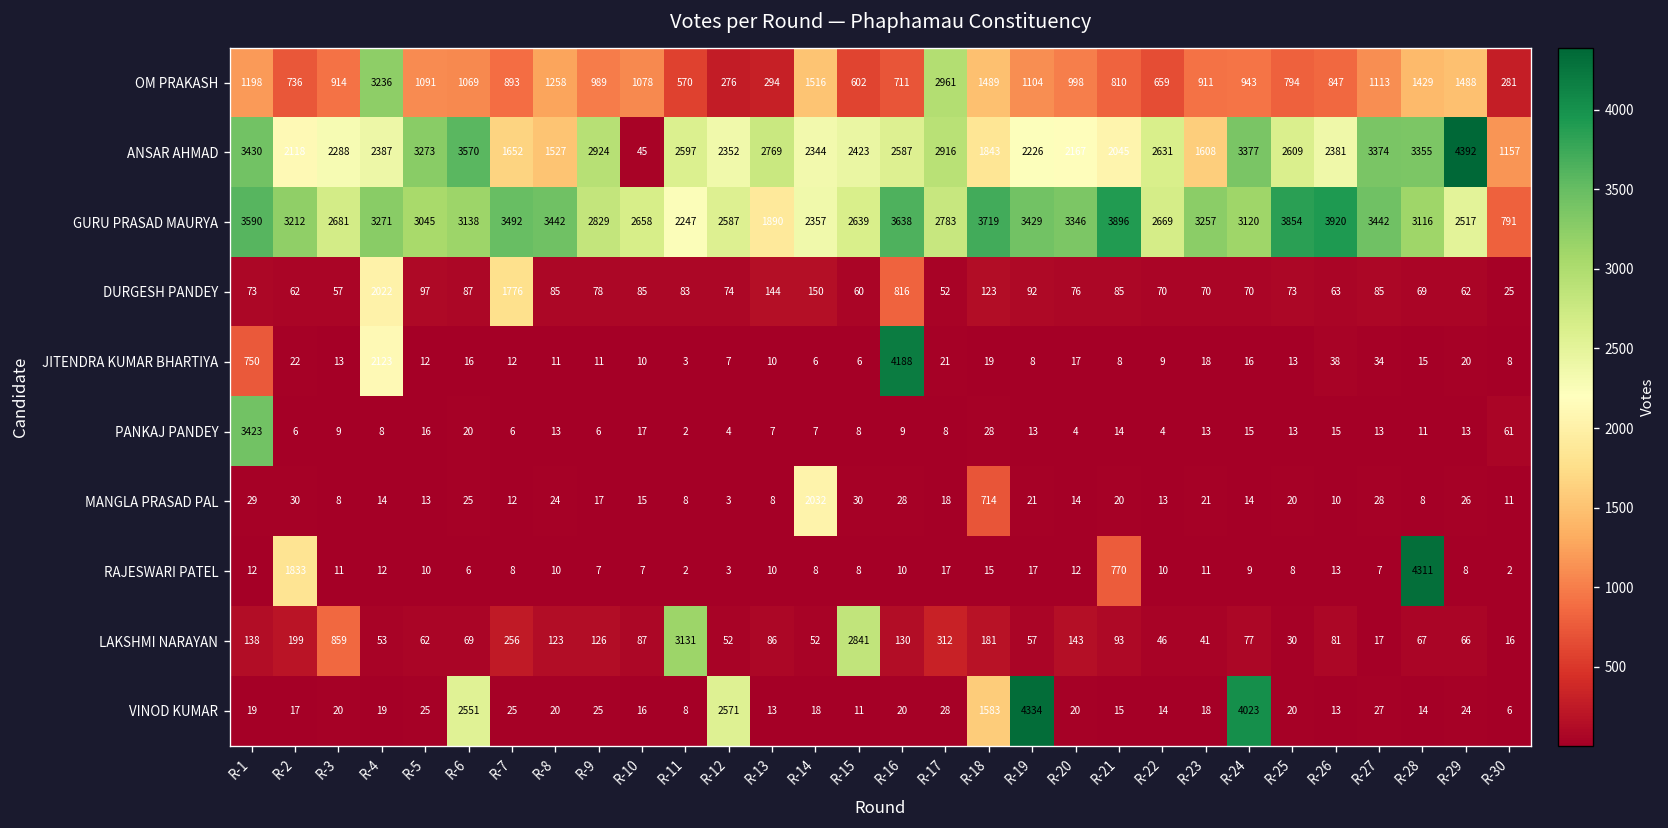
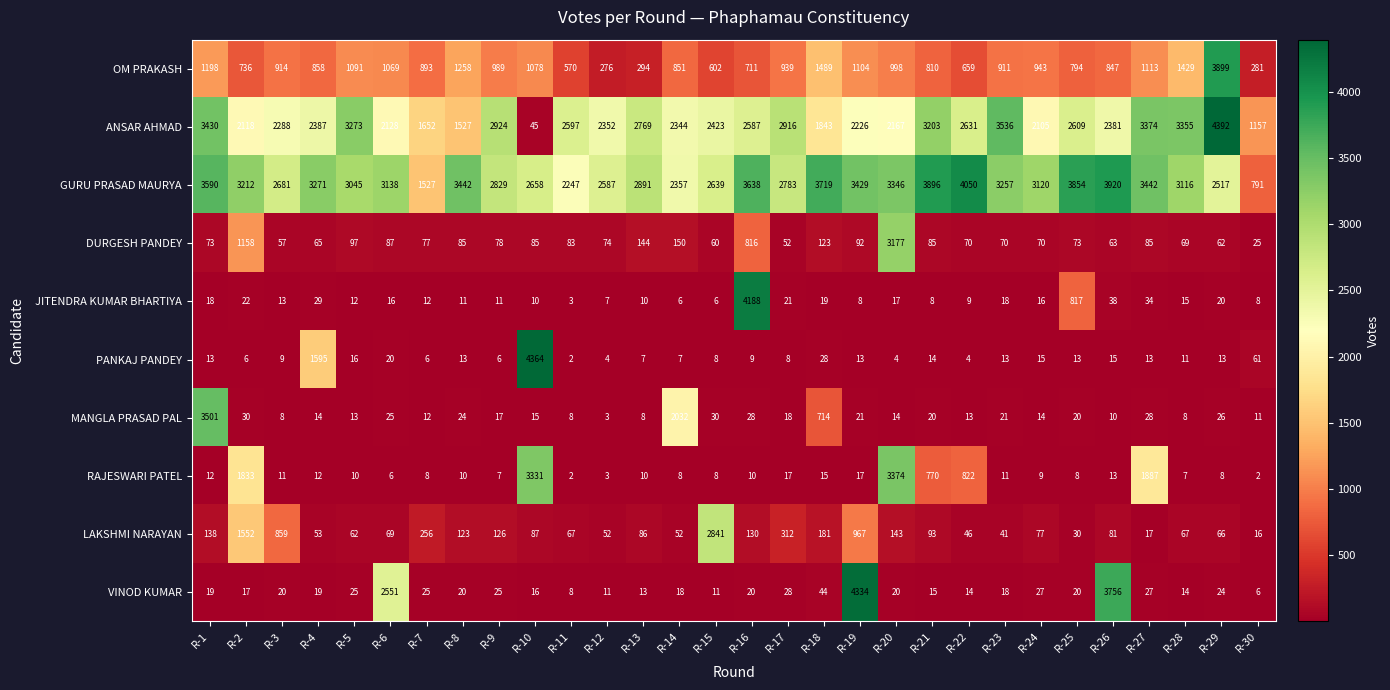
OM PRAKASH, R-4: 3236 -> 858
OM PRAKASH, R-14: 1516 -> 851
OM PRAKASH, R-17: 2961 -> 939
OM PRAKASH, R-29: 1488 -> 3899
ANSAR AHMAD, R-6: 3570 -> 2128
ANSAR AHMAD, R-21: 2045 -> 3203
ANSAR AHMAD, R-23: 1608 -> 3536
ANSAR AHMAD, R-24: 3377 -> 2105
GURU PRASAD MAURYA, R-7: 3492 -> 1527
GURU PRASAD MAURYA, R-13: 1890 -> 2891
GURU PRASAD MAURYA, R-22: 2669 -> 4050
DURGESH PANDEY, R-2: 62 -> 1158
DURGESH PANDEY, R-4: 2022 -> 65
DURGESH PANDEY, R-7: 1776 -> 77
DURGESH PANDEY, R-20: 76 -> 3177
JITENDRA KUMAR BHARTIYA, R-1: 750 -> 18
JITENDRA KUMAR BHARTIYA, R-4: 2123 -> 29
JITENDRA KUMAR BHARTIYA, R-25: 13 -> 817
PANKAJ PANDEY, R-1: 3423 -> 13
PANKAJ PANDEY, R-4: 8 -> 1595
PANKAJ PANDEY, R-10: 17 -> 4364
MANGLA PRASAD PAL, R-1: 29 -> 3501
RAJESWARI PATEL, R-10: 7 -> 3331
RAJESWARI PATEL, R-20: 12 -> 3374
RAJESWARI PATEL, R-22: 10 -> 822
RAJESWARI PATEL, R-27: 7 -> 1887
RAJESWARI PATEL, R-28: 4311 -> 7
LAKSHMI NARAYAN, R-2: 199 -> 1552
LAKSHMI NARAYAN, R-11: 3131 -> 67
LAKSHMI NARAYAN, R-19: 57 -> 967
VINOD KUMAR, R-12: 2571 -> 11
VINOD KUMAR, R-18: 1583 -> 44
VINOD KUMAR, R-24: 4023 -> 27
VINOD KUMAR, R-26: 13 -> 3756
